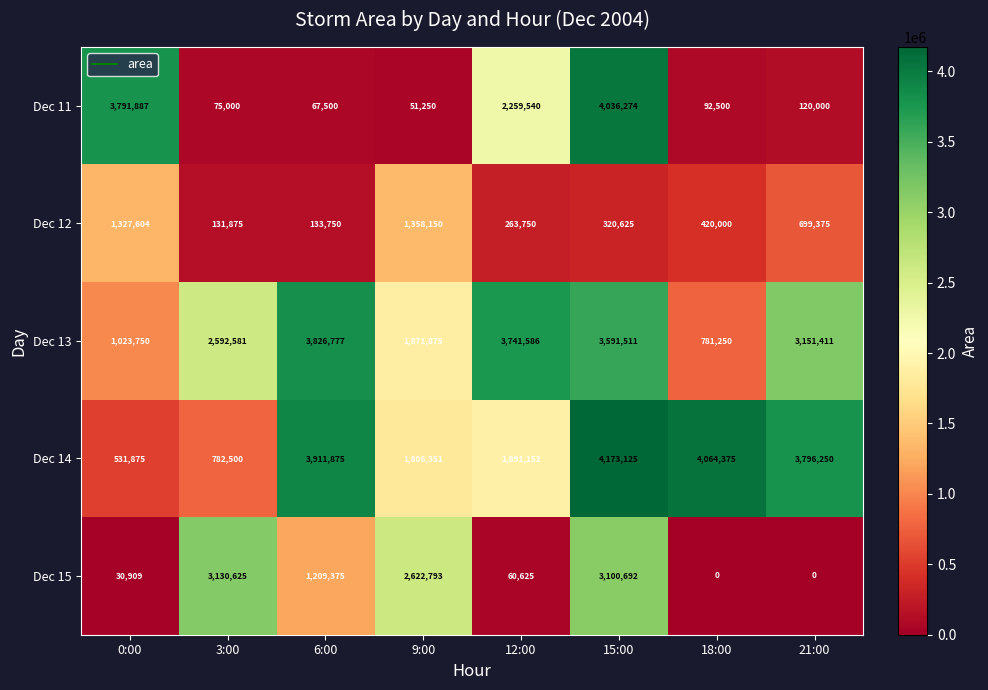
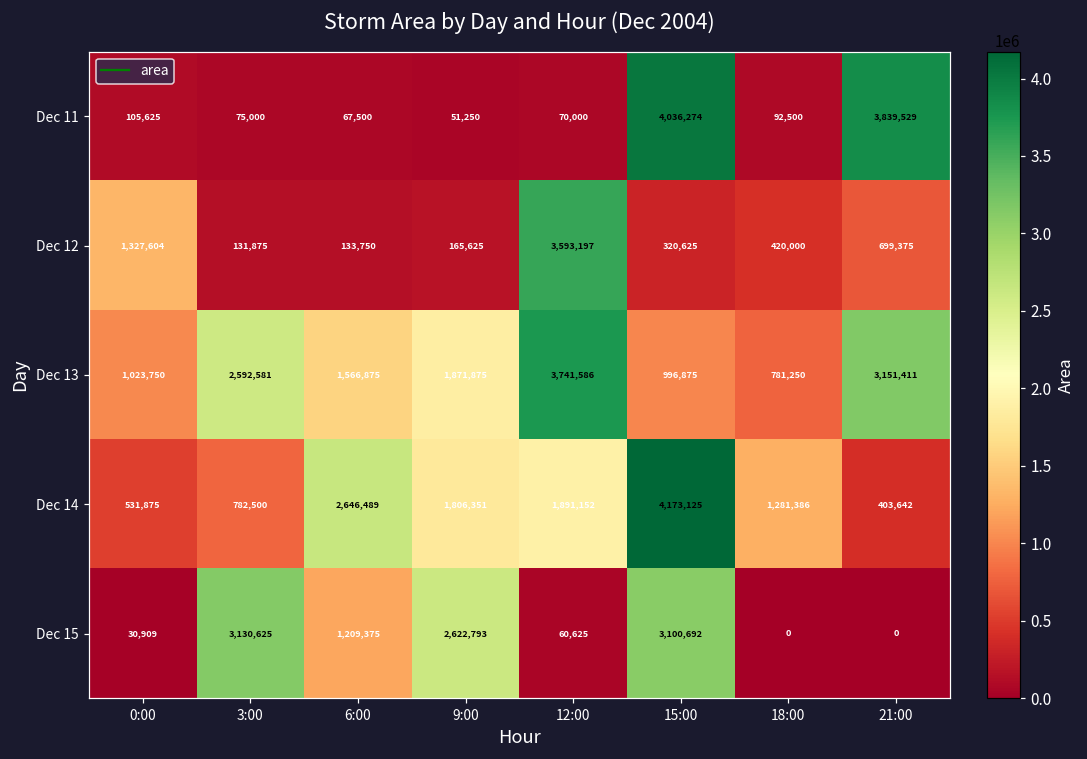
Dec 11, 0:00: 3,791,887 -> 105,625
Dec 11, 12:00: 2,259,540 -> 70,000
Dec 11, 21:00: 120,000 -> 3,839,529
Dec 12, 9:00: 1,358,150 -> 165,625
Dec 12, 12:00: 263,750 -> 3,593,197
Dec 13, 6:00: 3,826,777 -> 1,566,875
Dec 13, 15:00: 3,591,511 -> 996,875
Dec 14, 6:00: 3,911,875 -> 2,646,489
Dec 14, 18:00: 4,064,375 -> 1,281,386
Dec 14, 21:00: 3,796,250 -> 403,642
